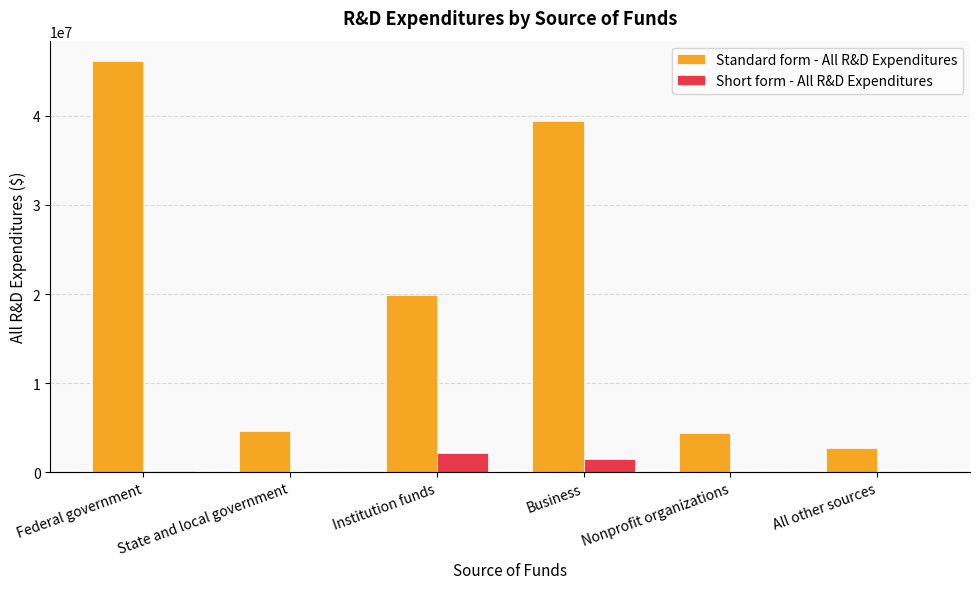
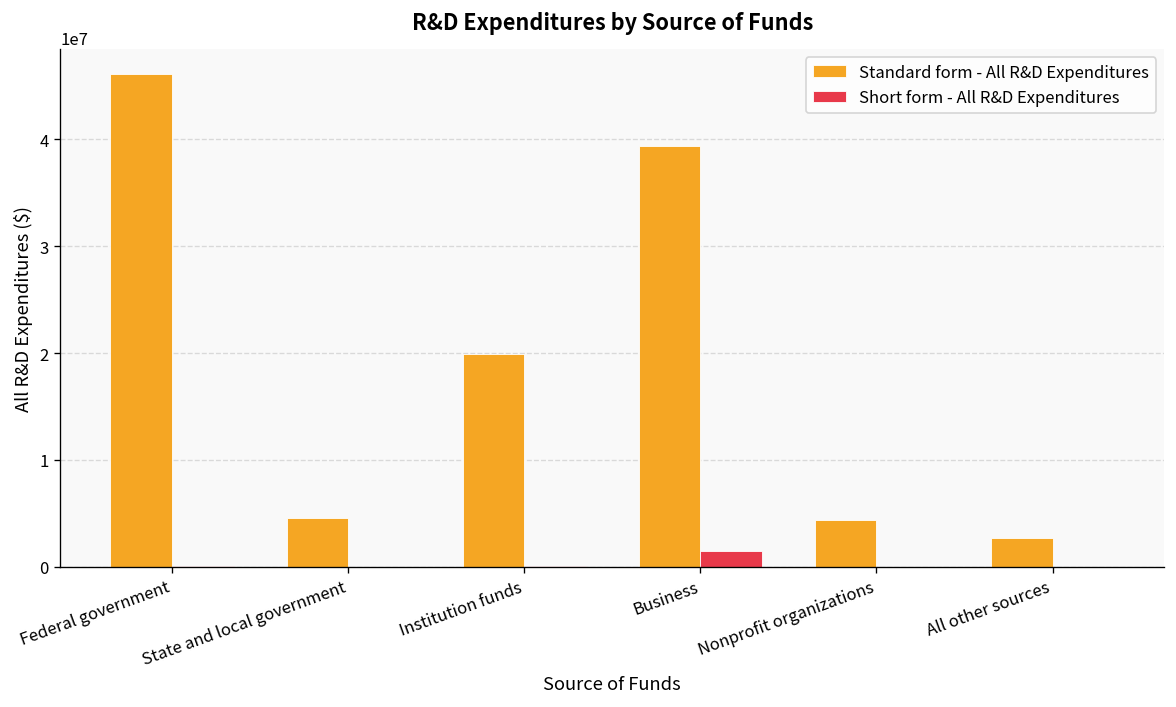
Short form - All R&D Expenditures, Institution funds: 2000000 -> 0
